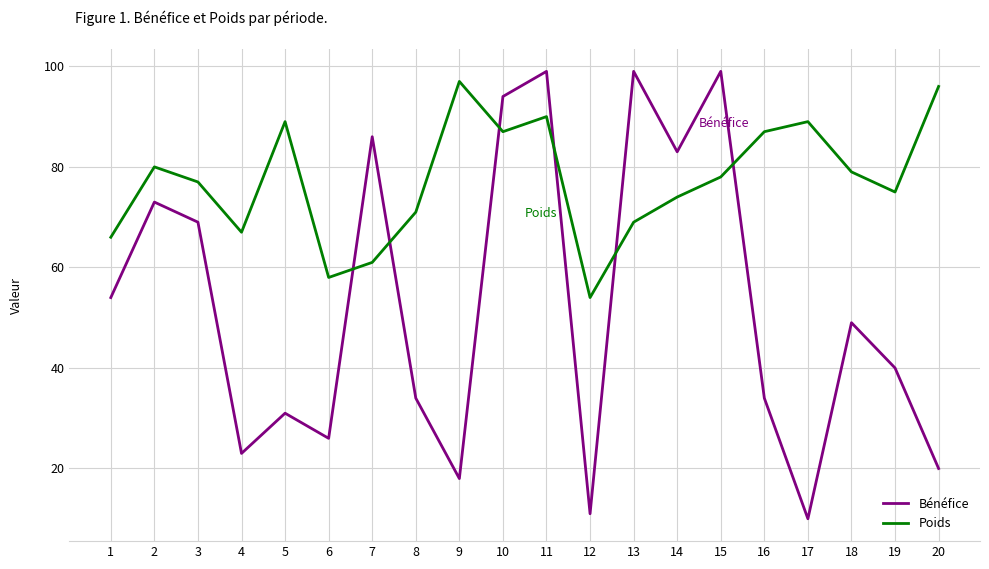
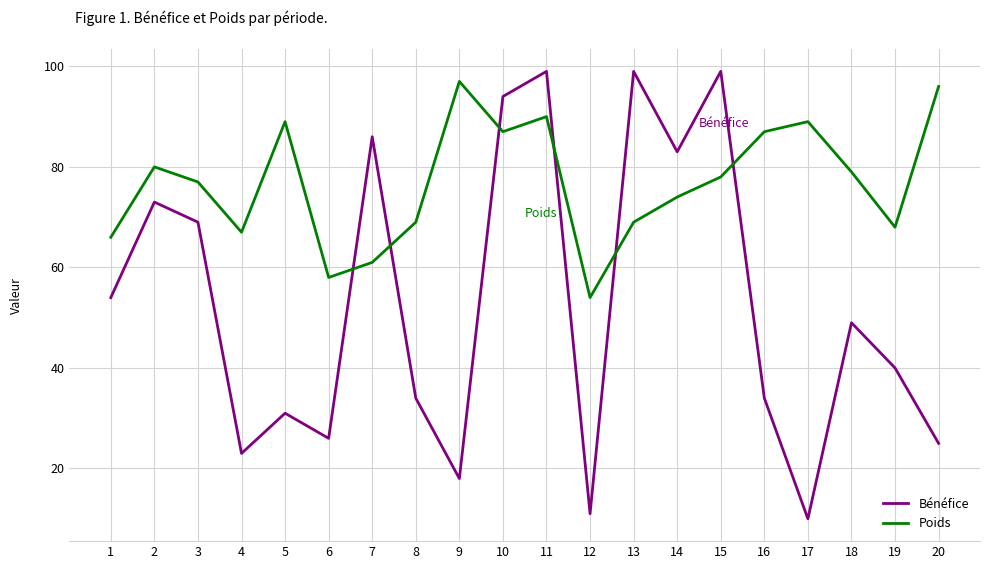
Poids, 8: 71 -> 69
Poids, 19: 75 -> 68
Bénéfice, 20: 20 -> 25
